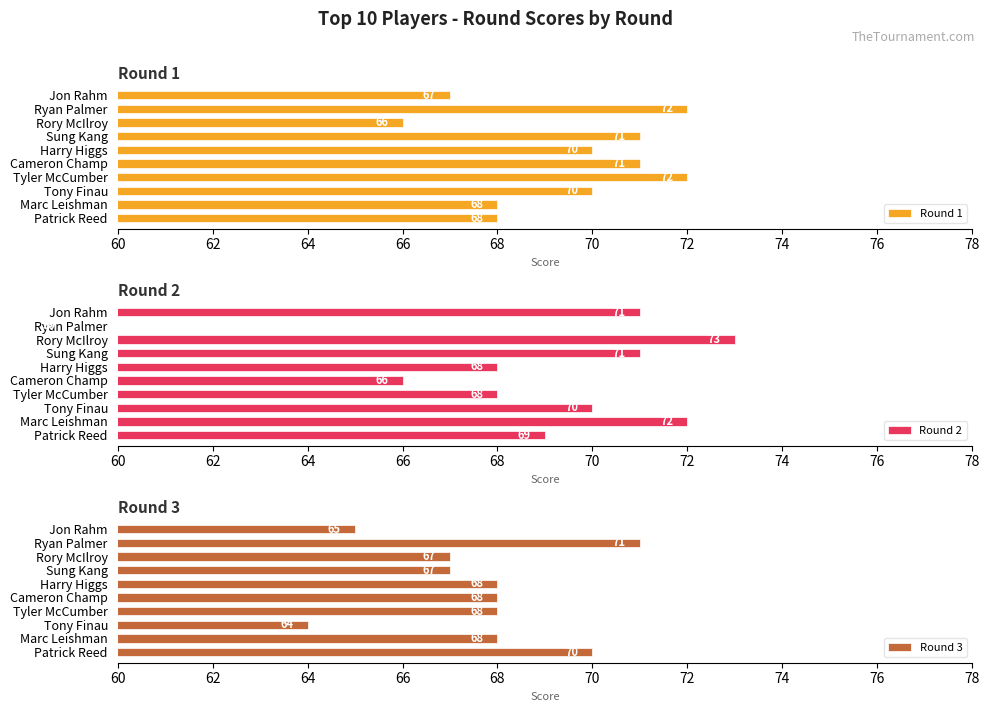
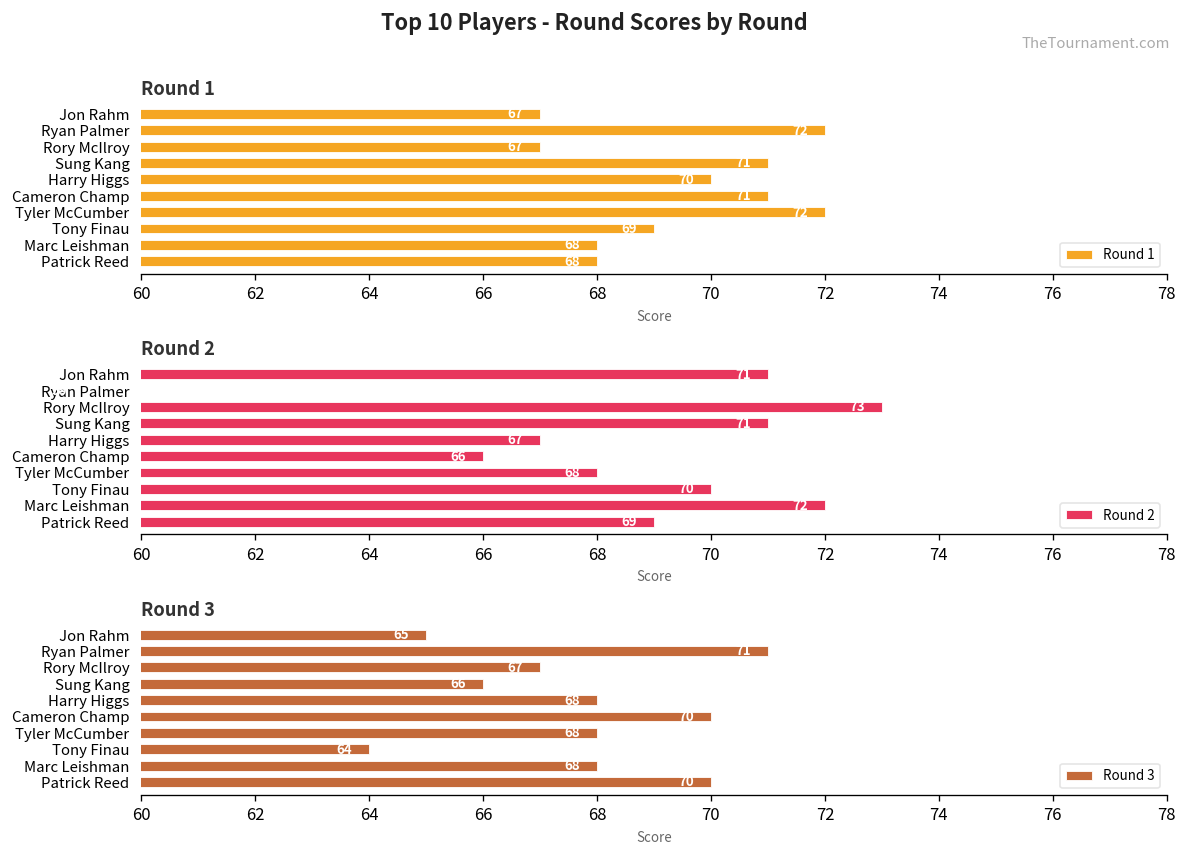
Round 1, Rory McIlroy: 66 -> 67
Round 1, Tony Finau: 70 -> 69
Round 2, Harry Higgs: 68 -> 67
Round 3, Sung Kang: 67 -> 66
Round 3, Cameron Champ: 68 -> 70
